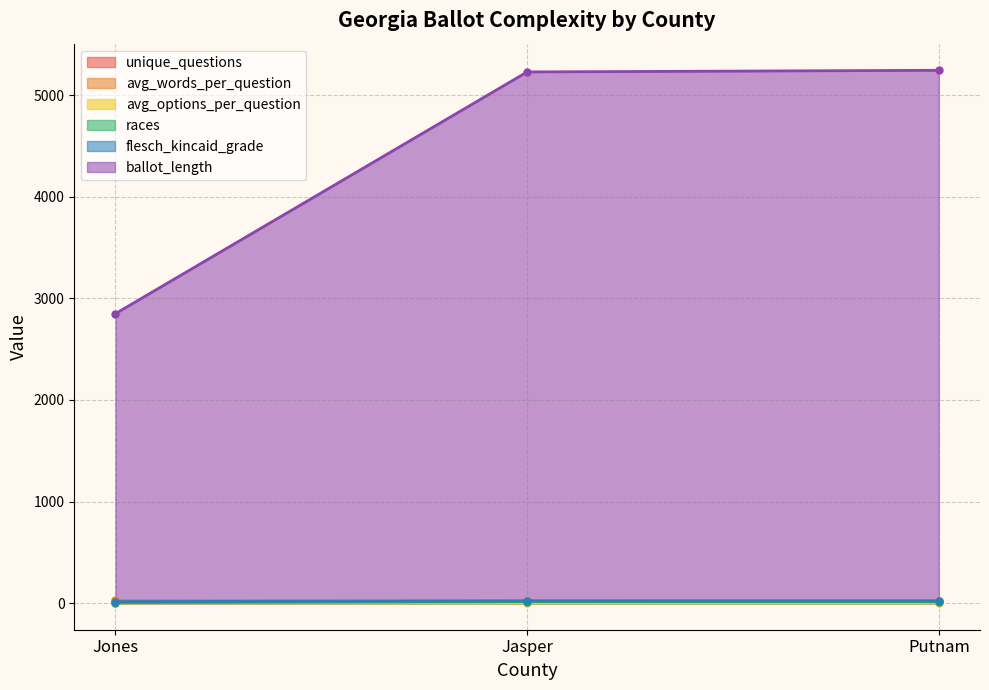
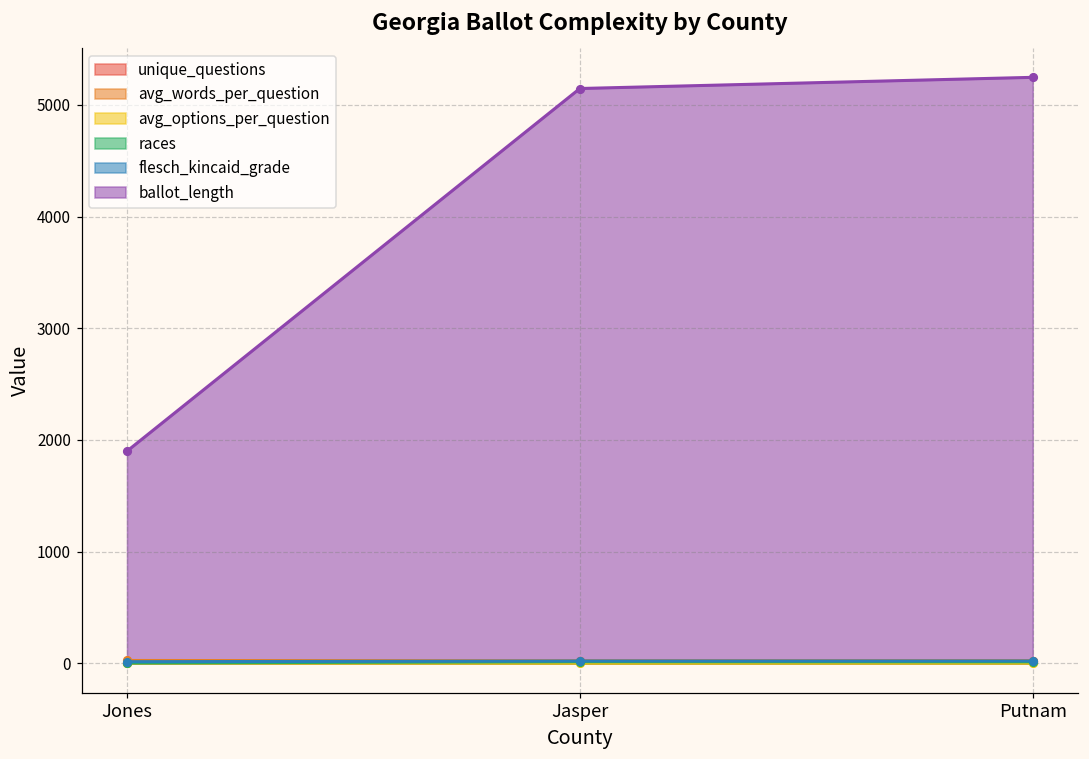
ballot_length, Jones: 2850 -> 1900
ballot_length, Jasper: 5230 -> 5150
